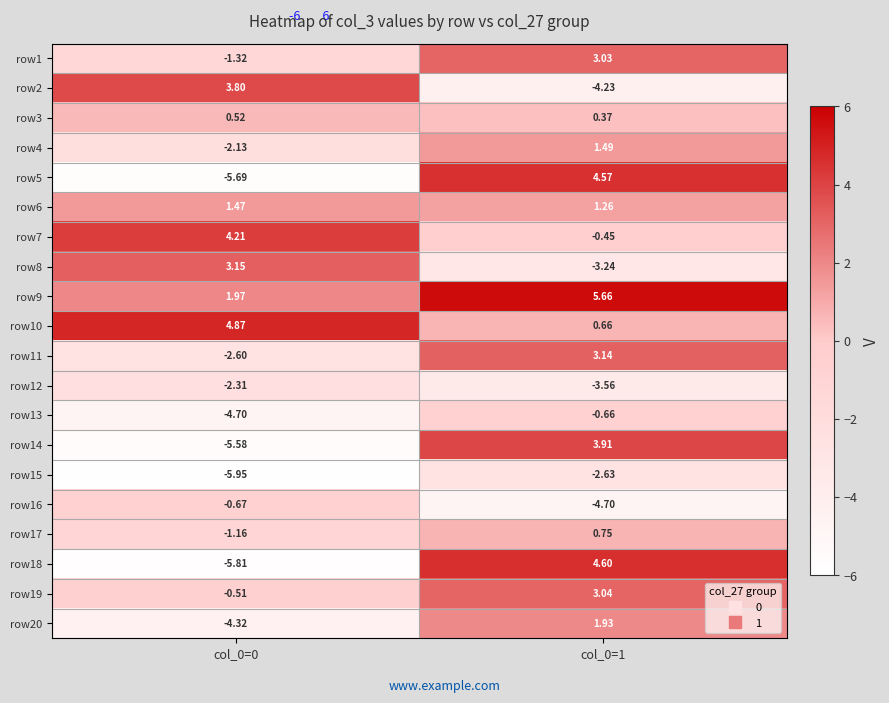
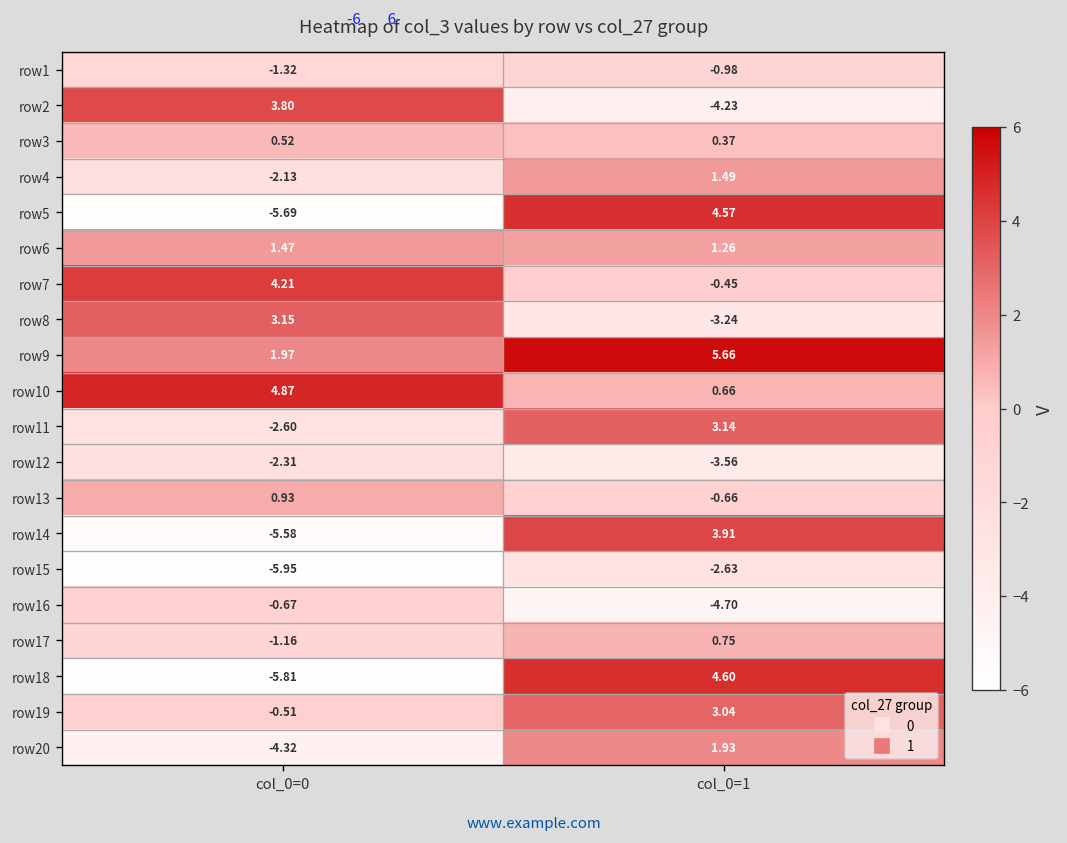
row1, col_0=1: 3.03 -> -0.98
row13, col_0=0: -4.70 -> 0.93
